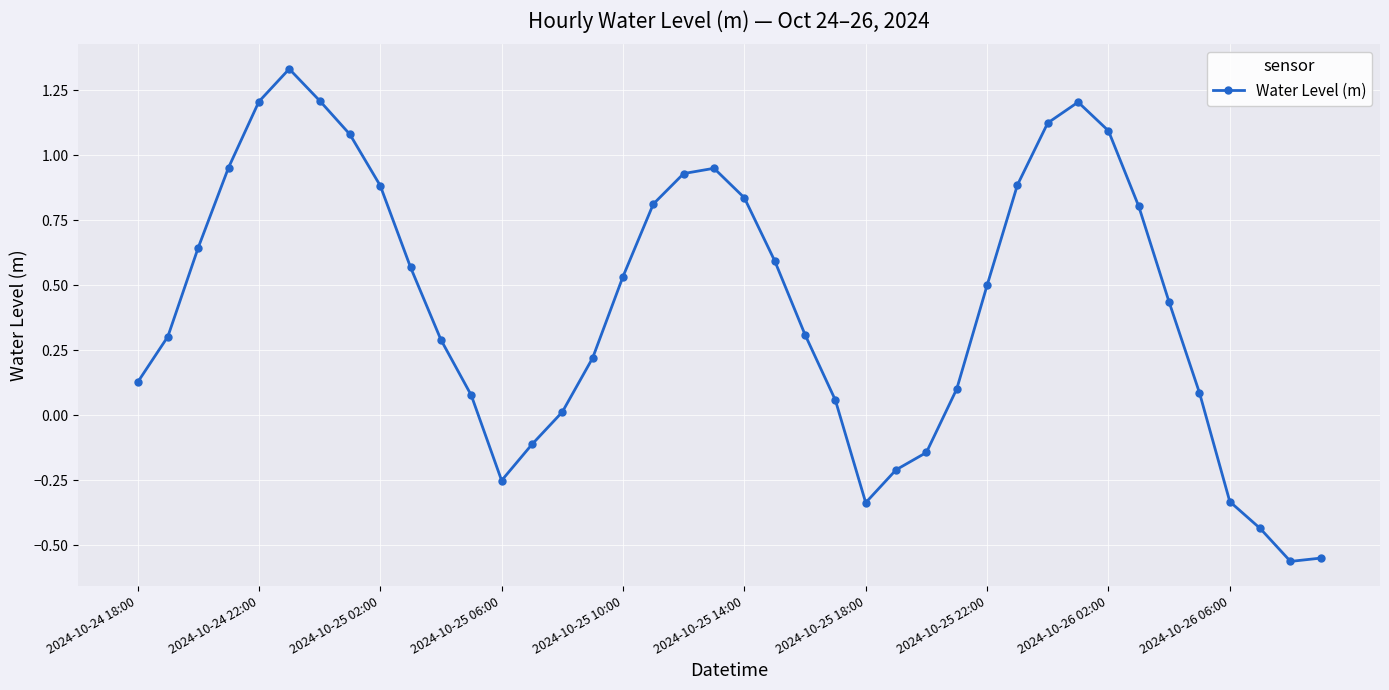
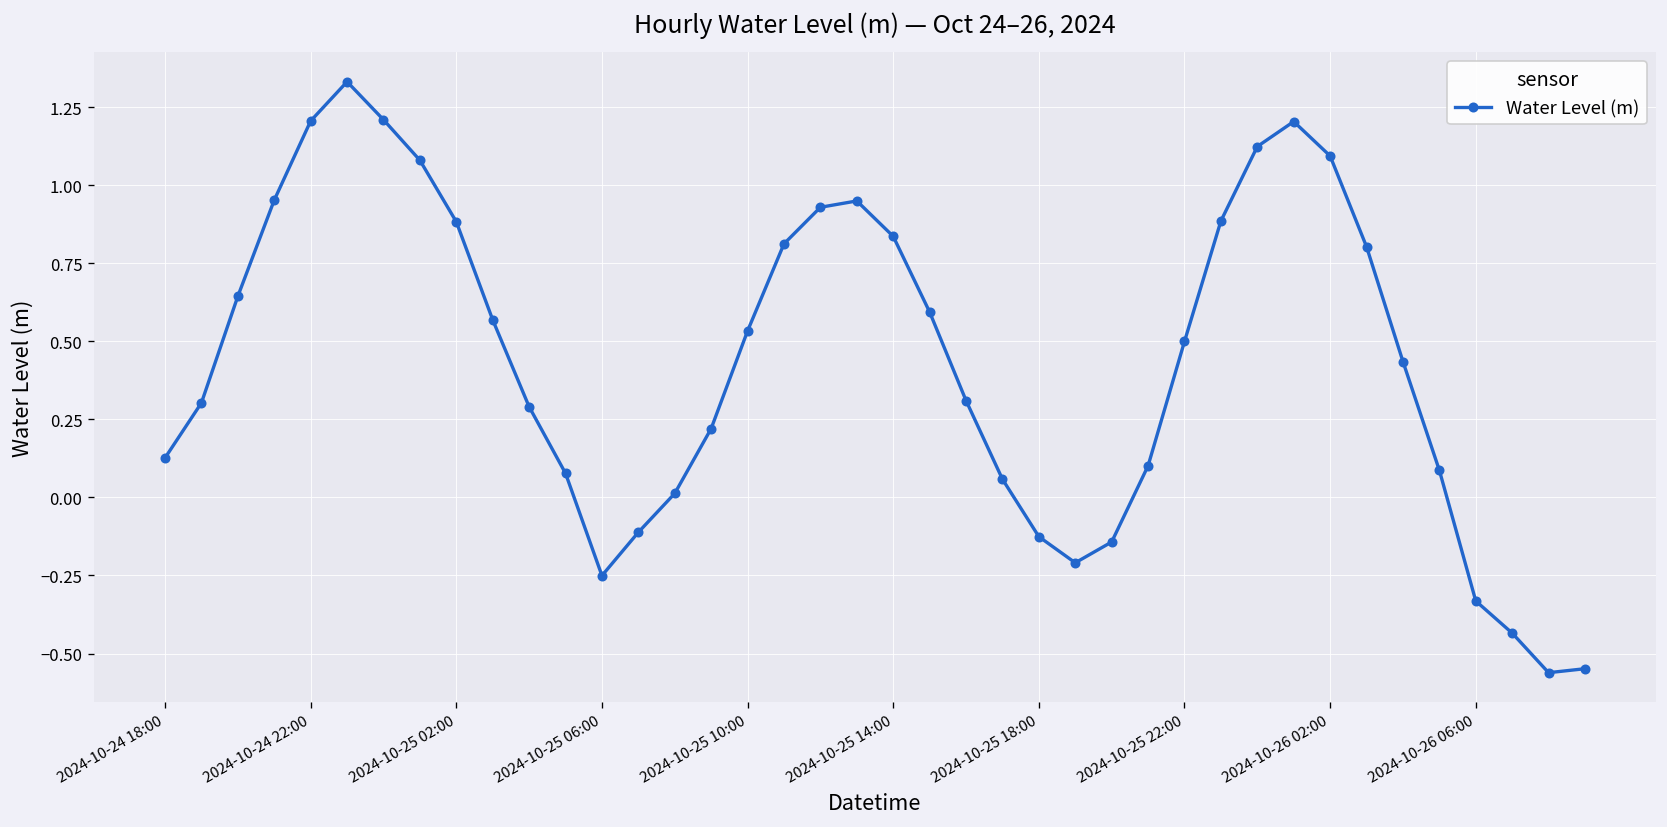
2024-10-25 18:00: -0.34 -> -0.13
